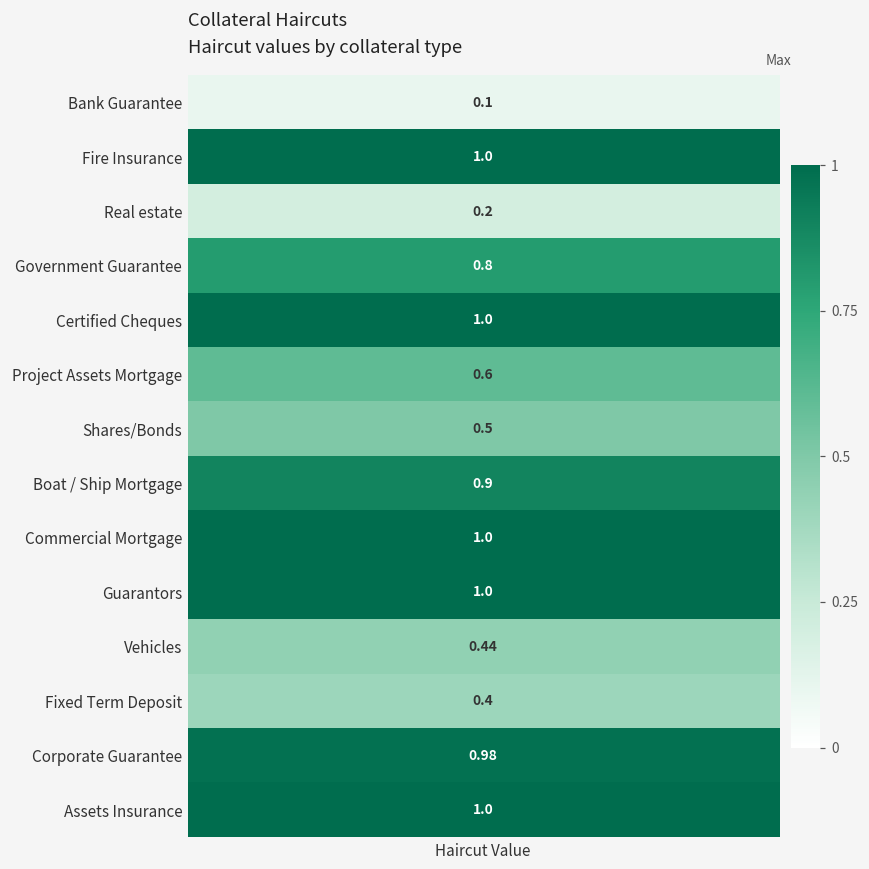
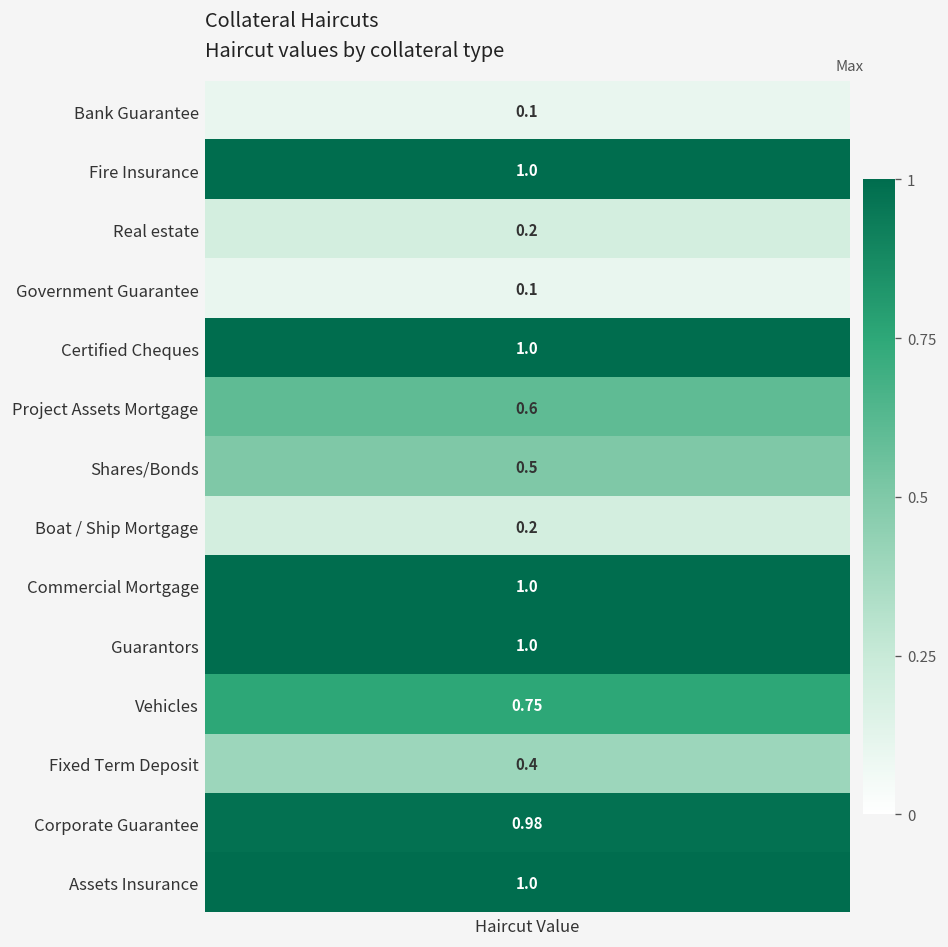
Government Guarantee, Haircut Value: 0.8 -> 0.1
Boat / Ship Mortgage, Haircut Value: 0.9 -> 0.2
Vehicles, Haircut Value: 0.44 -> 0.75
